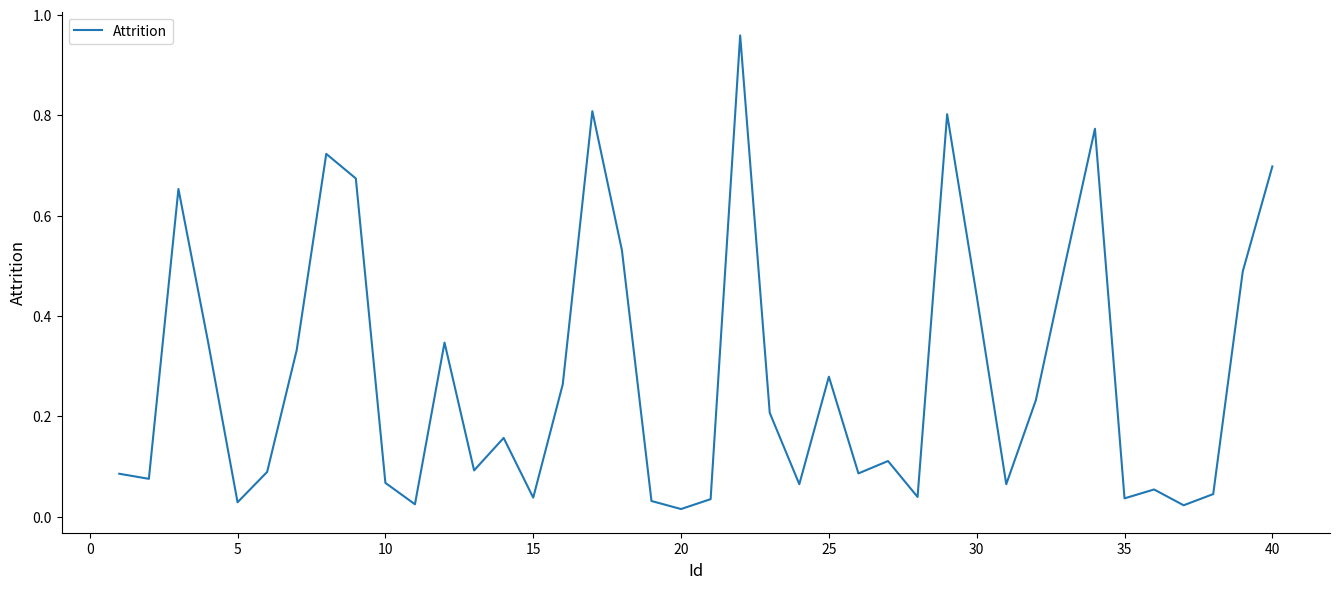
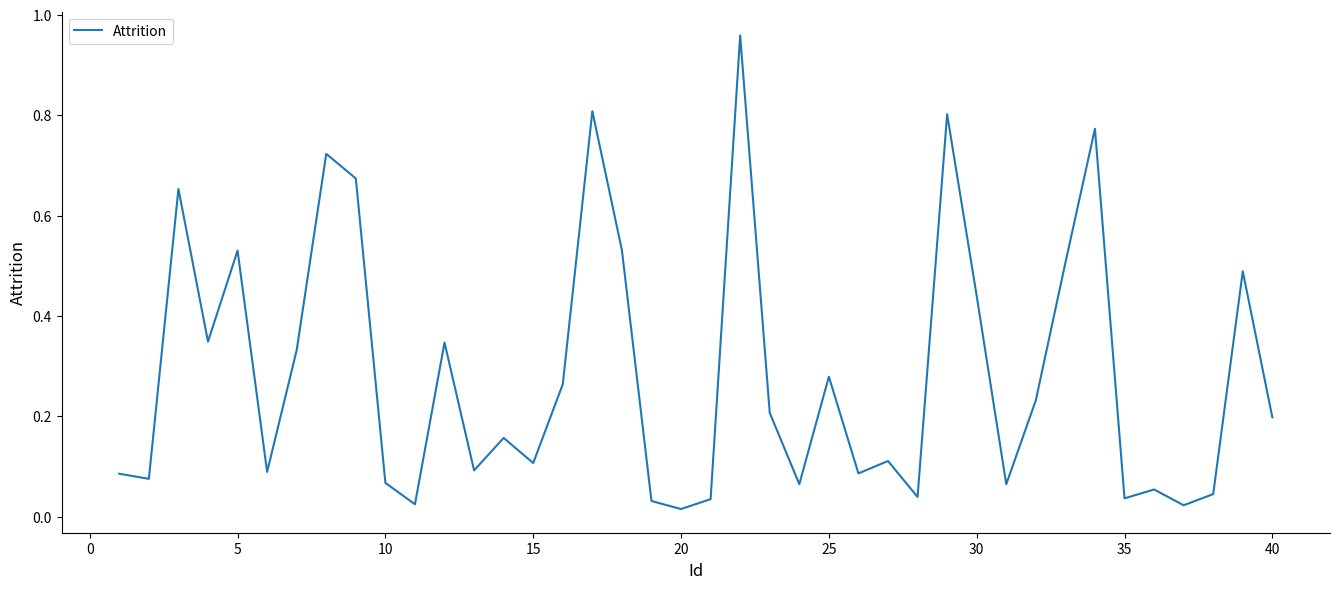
5: 0.03 -> 0.53
15: 0.04 -> 0.11
40: 0.70 -> 0.20
